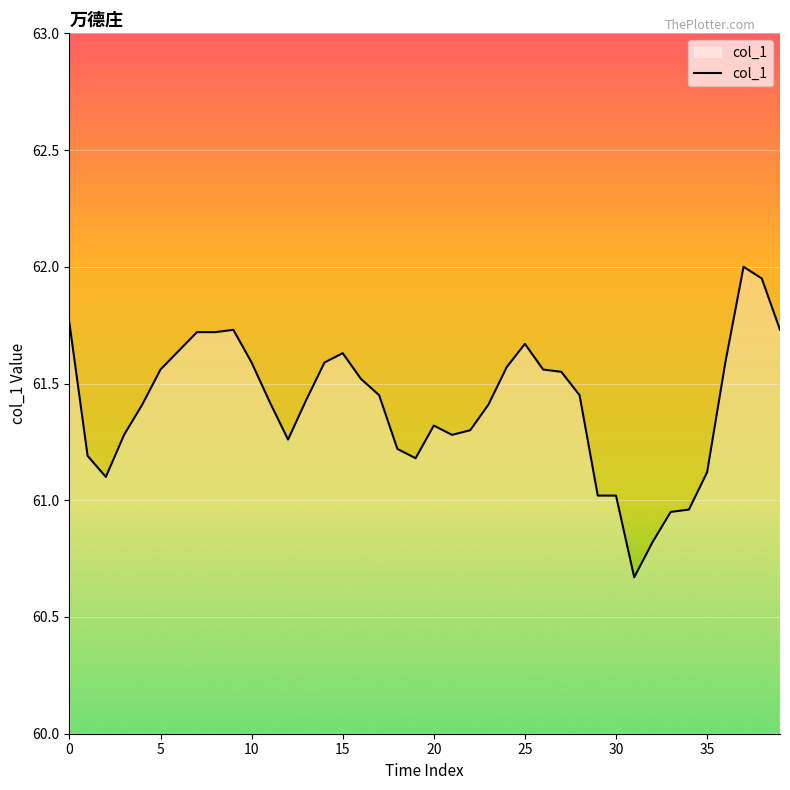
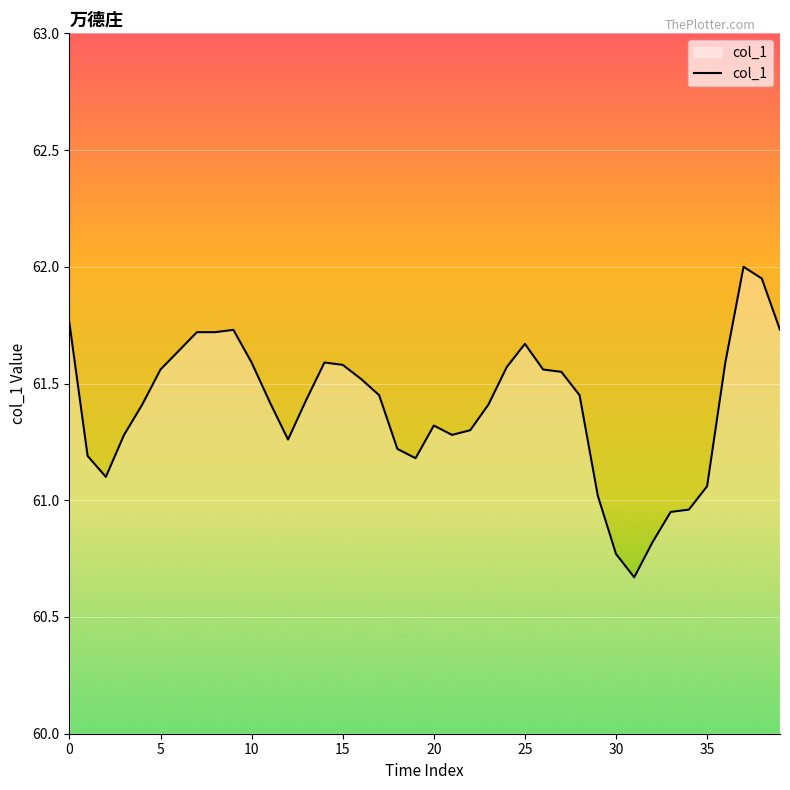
15: 61.63 -> 61.58
30: 61.02 -> 60.77
35: 61.12 -> 61.06
